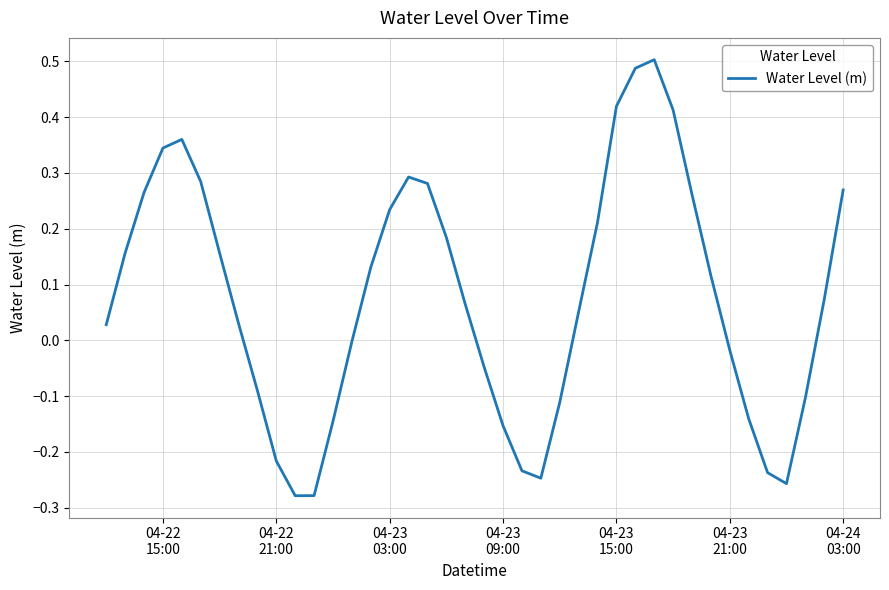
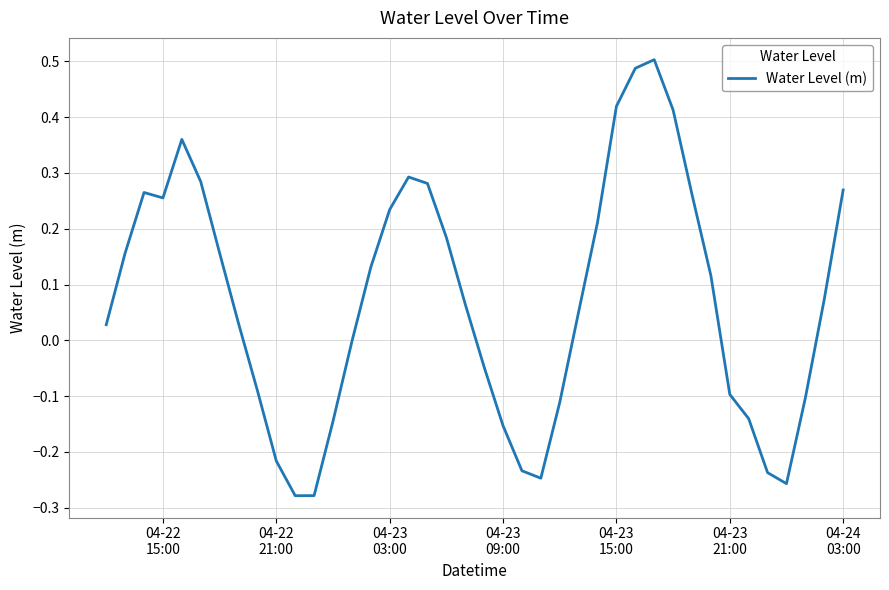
04-22 15:00: 0.34 -> 0.26
04-23 21:00: -0.02 -> -0.10
